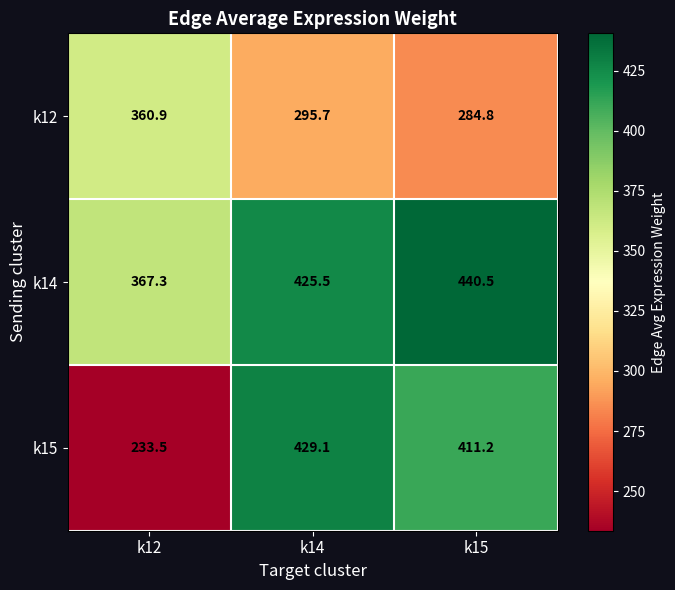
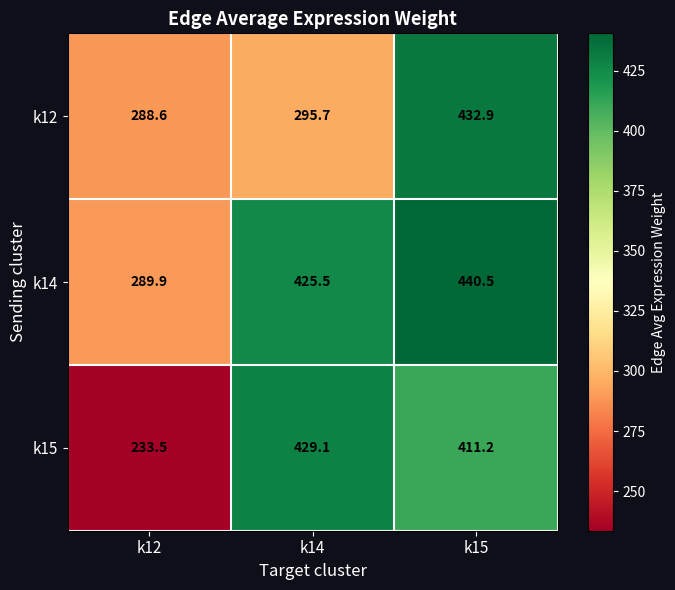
k12, k12: 360.9 -> 288.6
k12, k15: 284.8 -> 432.9
k14, k12: 367.3 -> 289.9
